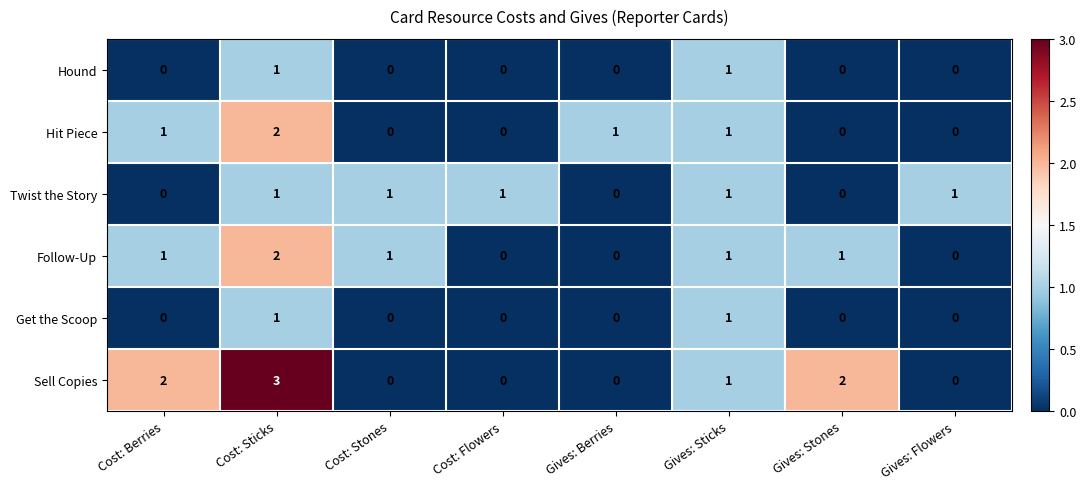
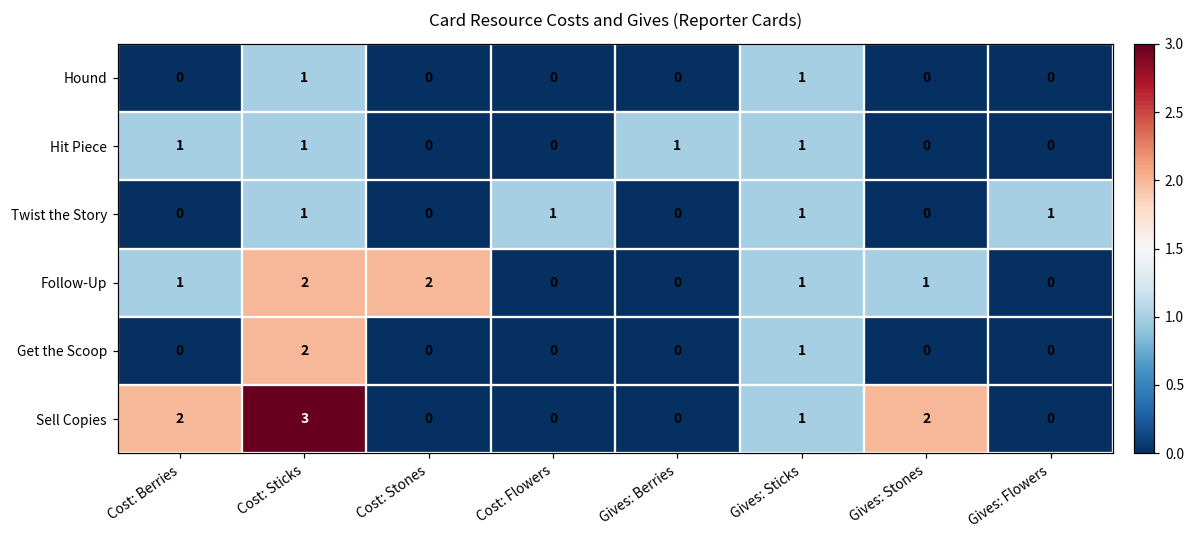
Hit Piece, Cost: Sticks: 2 -> 1
Twist the Story, Cost: Stones: 1 -> 0
Follow-Up, Cost: Stones: 1 -> 2
Get the Scoop, Cost: Sticks: 1 -> 2
